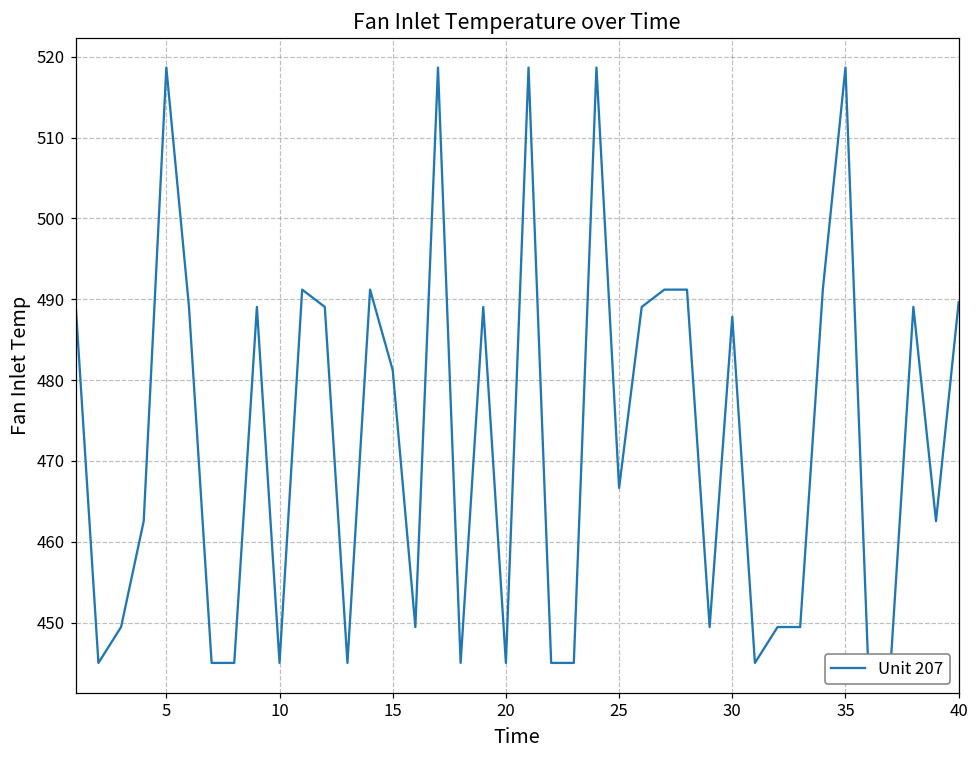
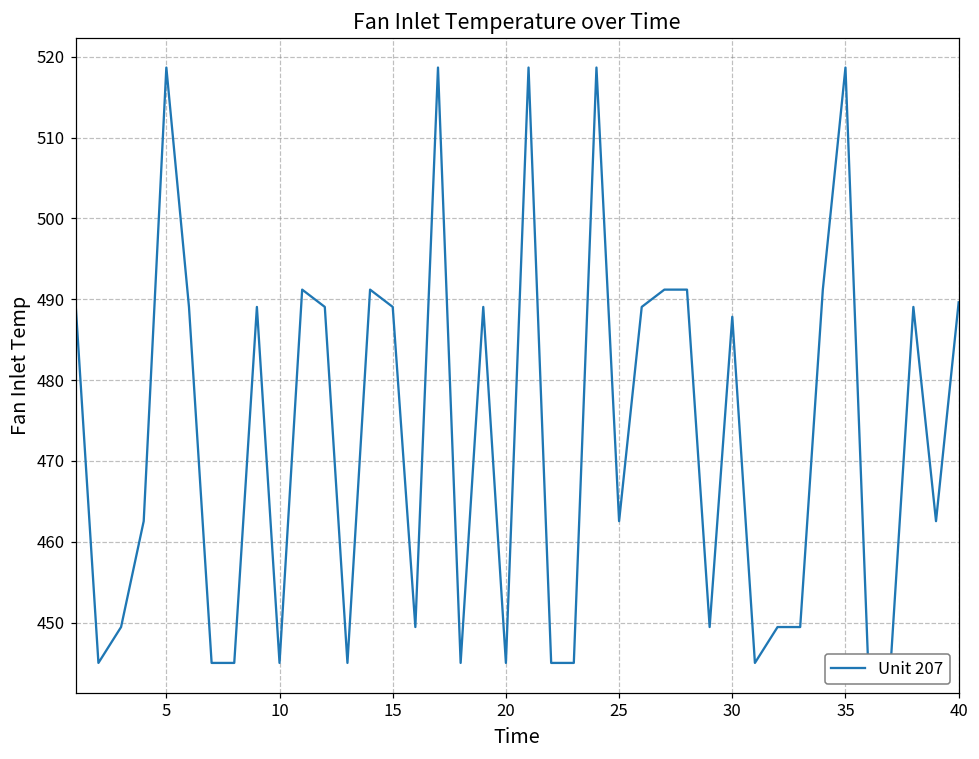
15: 481 -> 489
25: 467 -> 463
